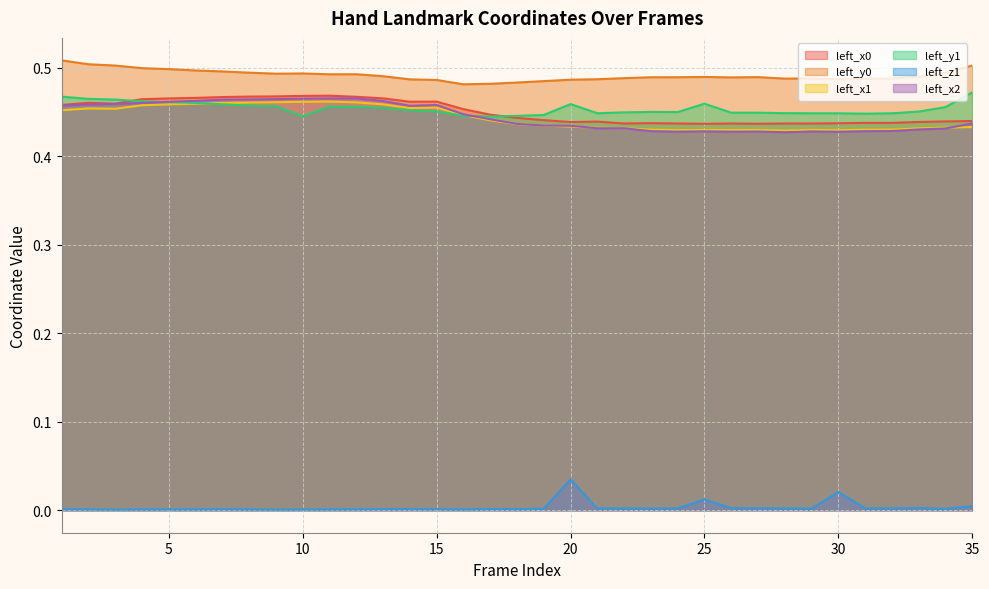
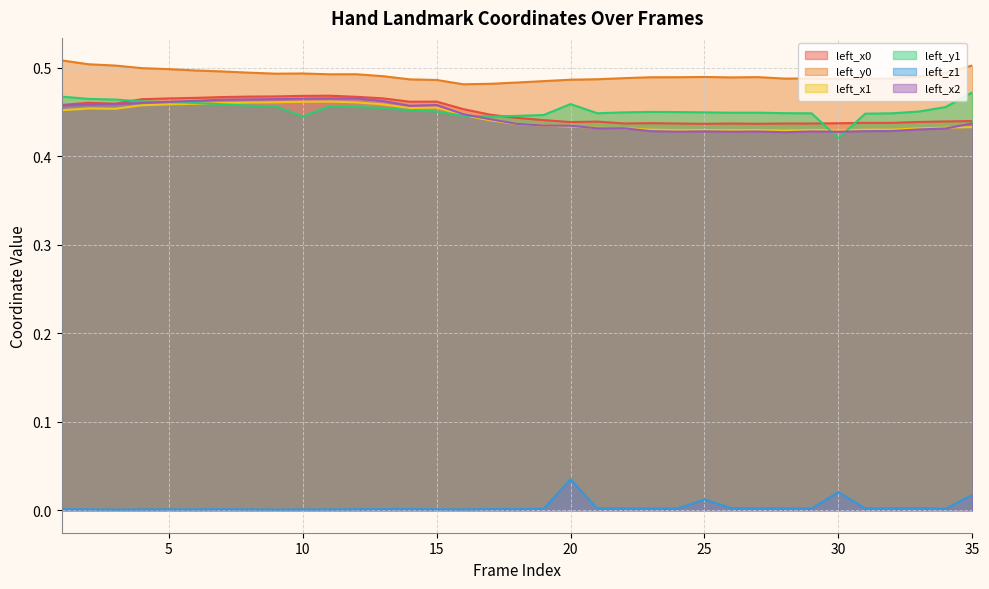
left_y1, 25: 0.46 -> 0.45
left_y1, 30: 0.45 -> 0.42
left_z1, 35: 0.00 -> 0.02
